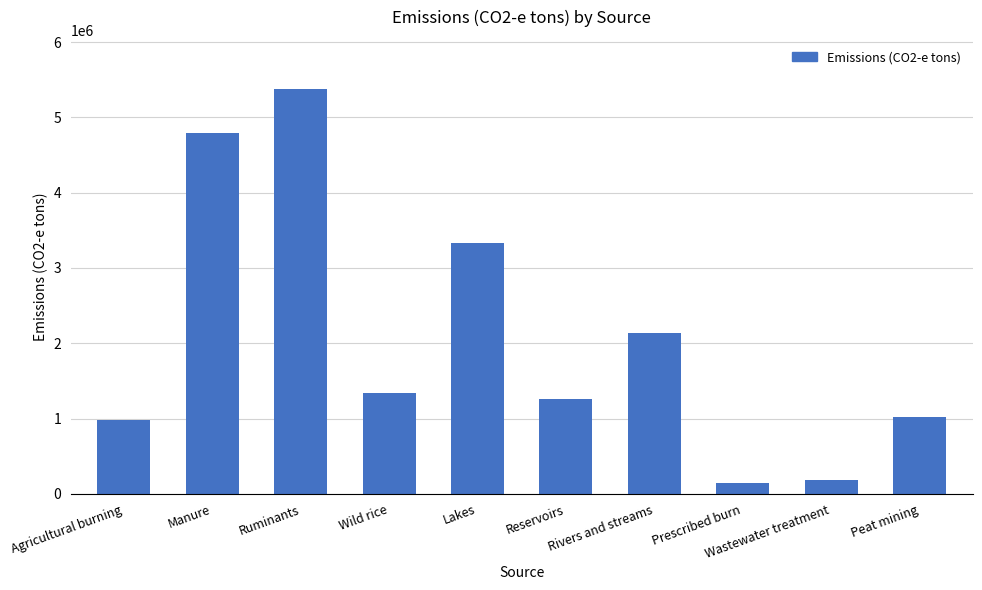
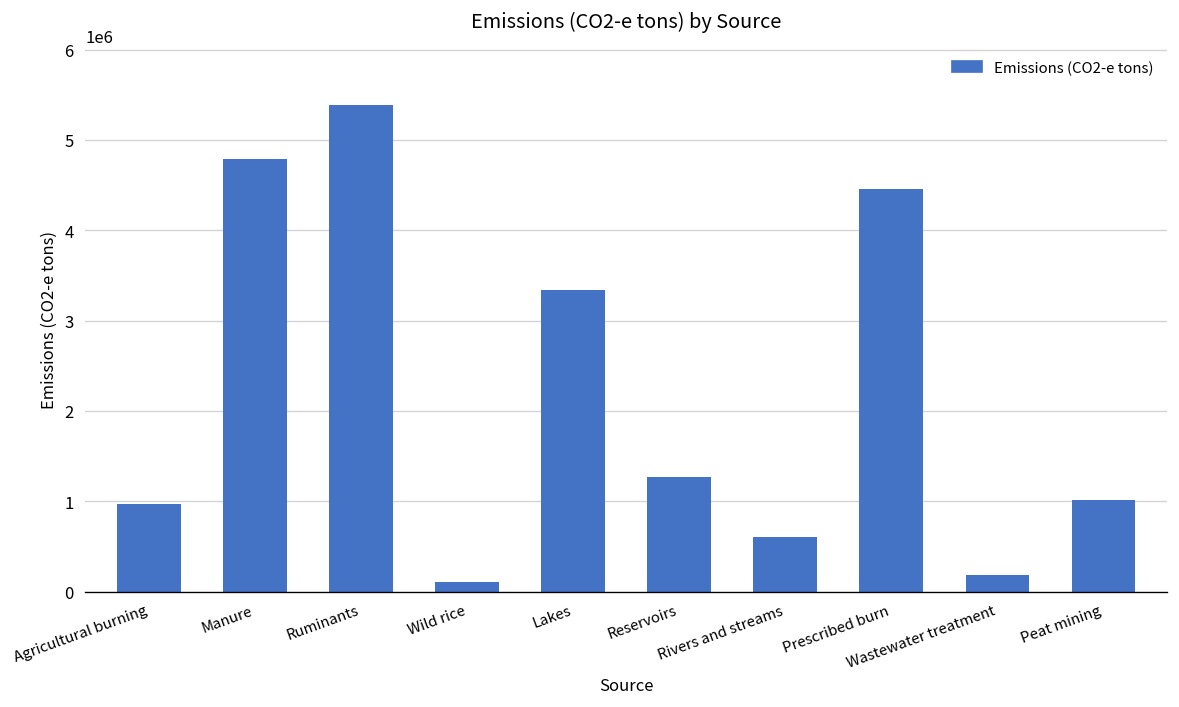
Wild rice: 1300000 -> 100000
Rivers and streams: 2100000 -> 600000
Prescribed burn: 100000 -> 4500000
